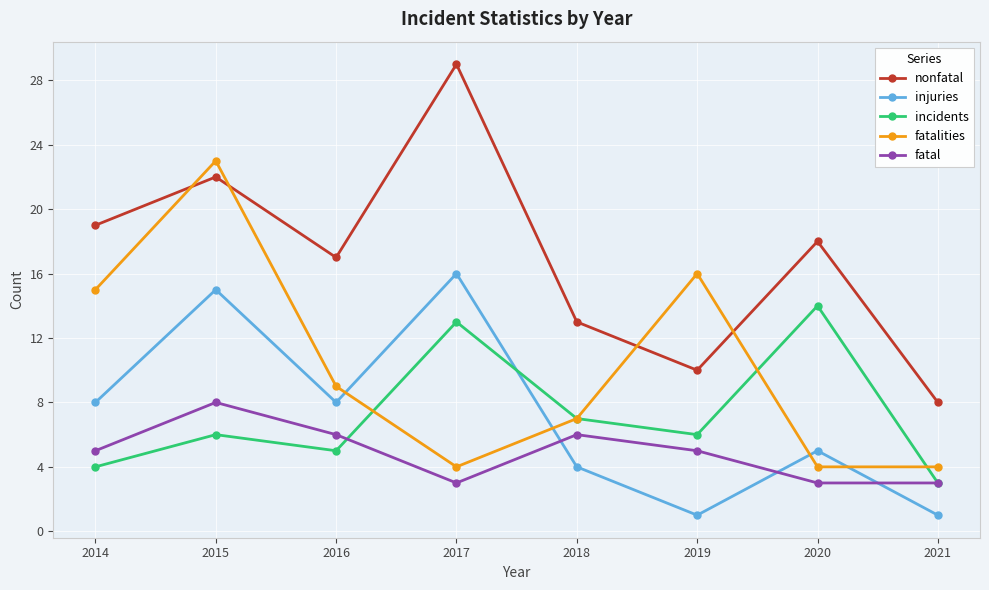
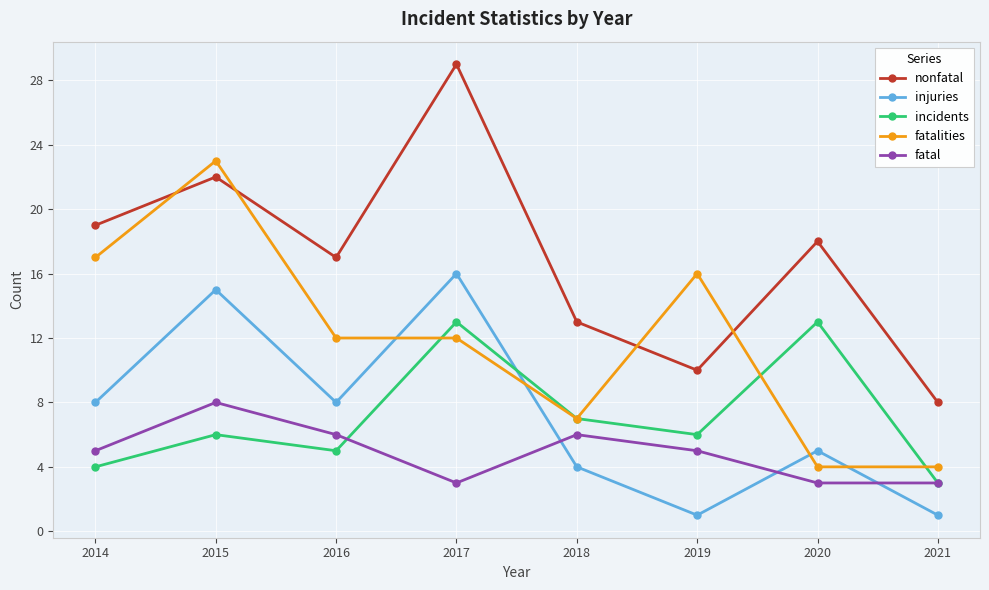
fatalities, 2014: 15 -> 17
fatalities, 2016: 9 -> 12
fatalities, 2017: 4 -> 12
incidents, 2020: 14 -> 13
